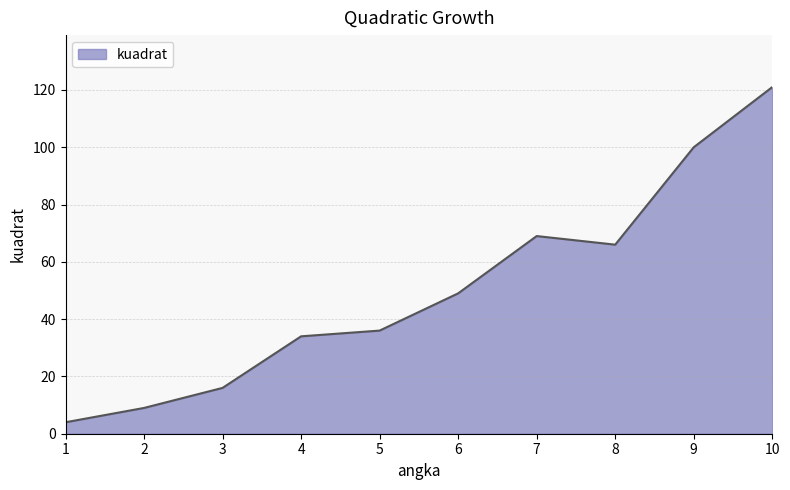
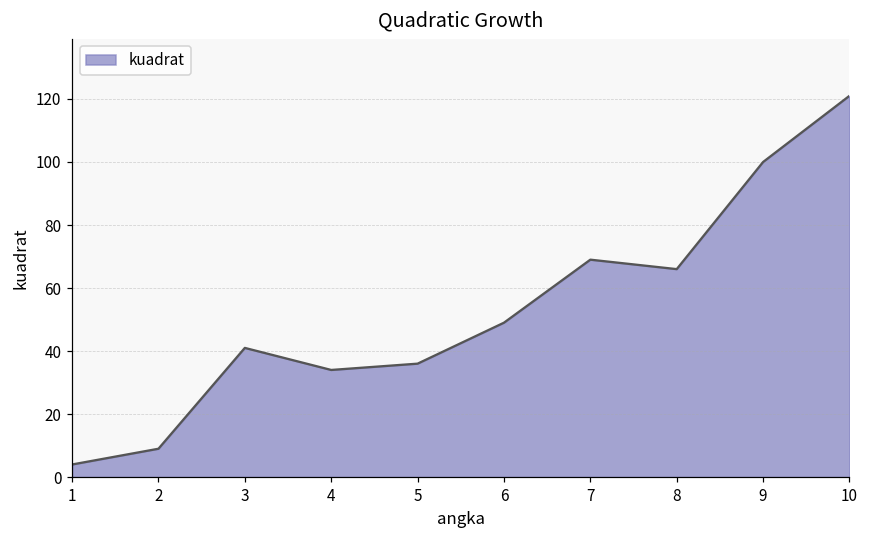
3: 16 -> 41
